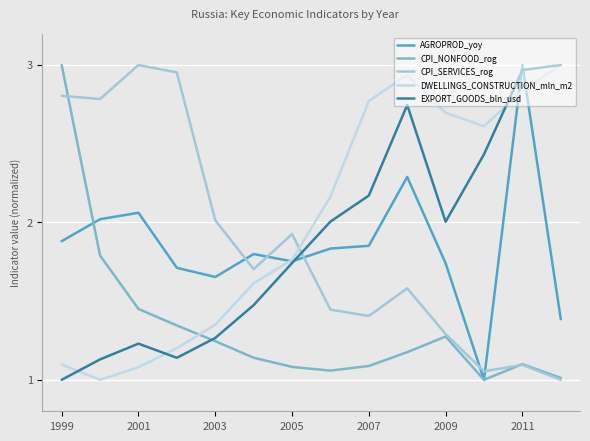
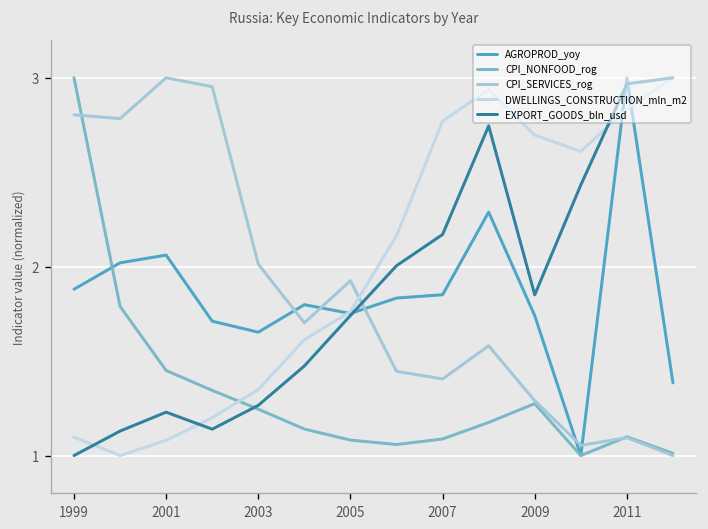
EXPORT_GOODS_bln_usd, 2009: 2.00 -> 1.85
